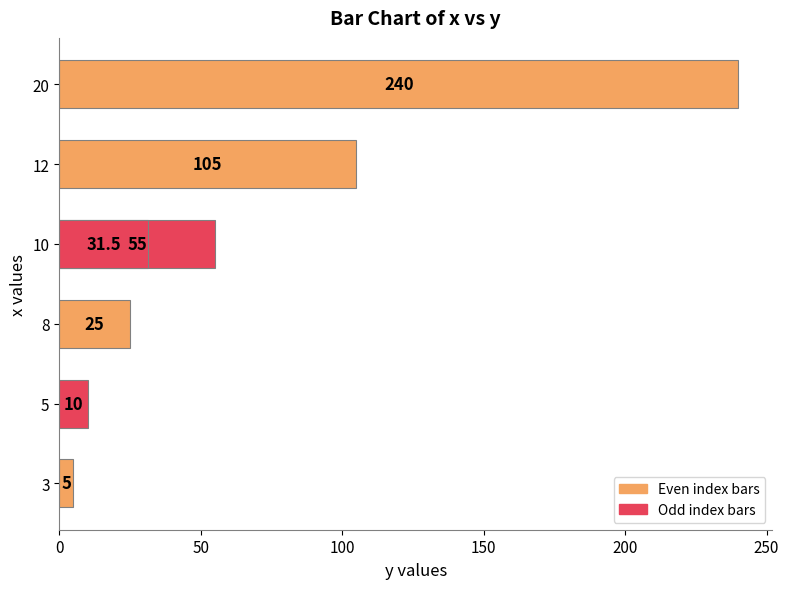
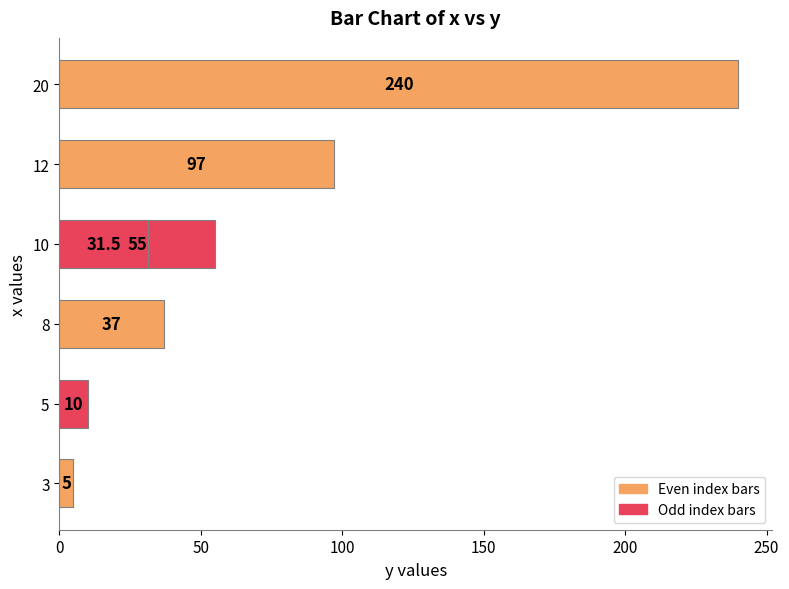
12: 105 -> 97
8: 25 -> 37
